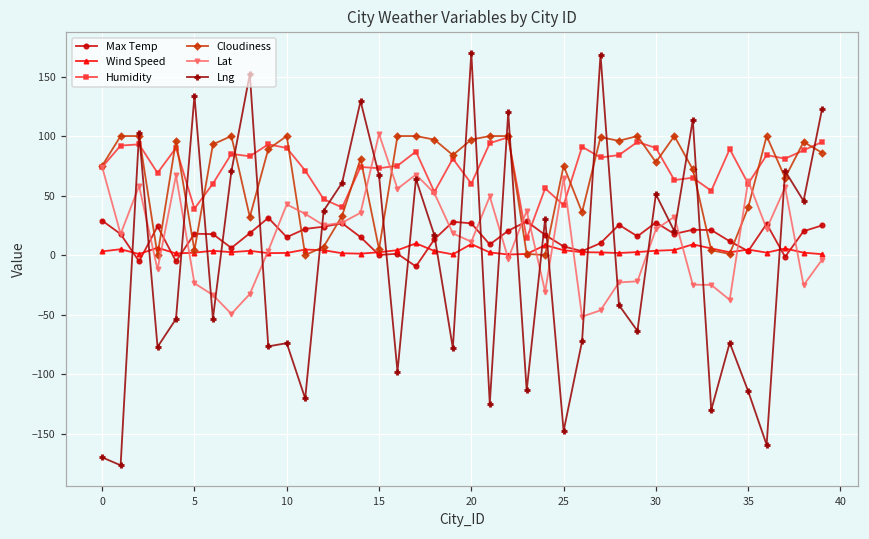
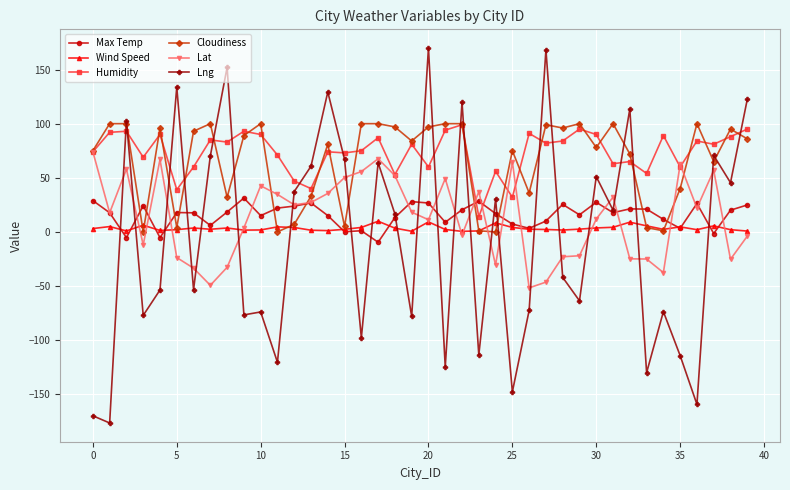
Lat, 15: 102 -> 50
Humidity, 25: 42 -> 32
Lat, 30: 22 -> 12
